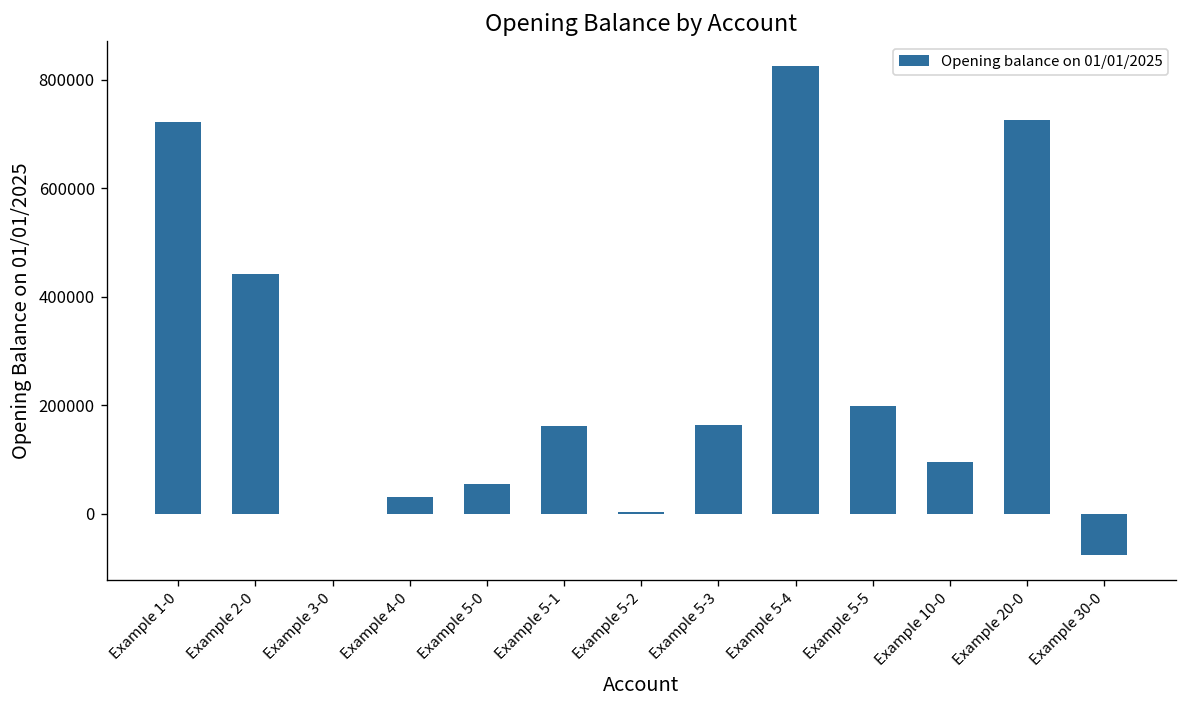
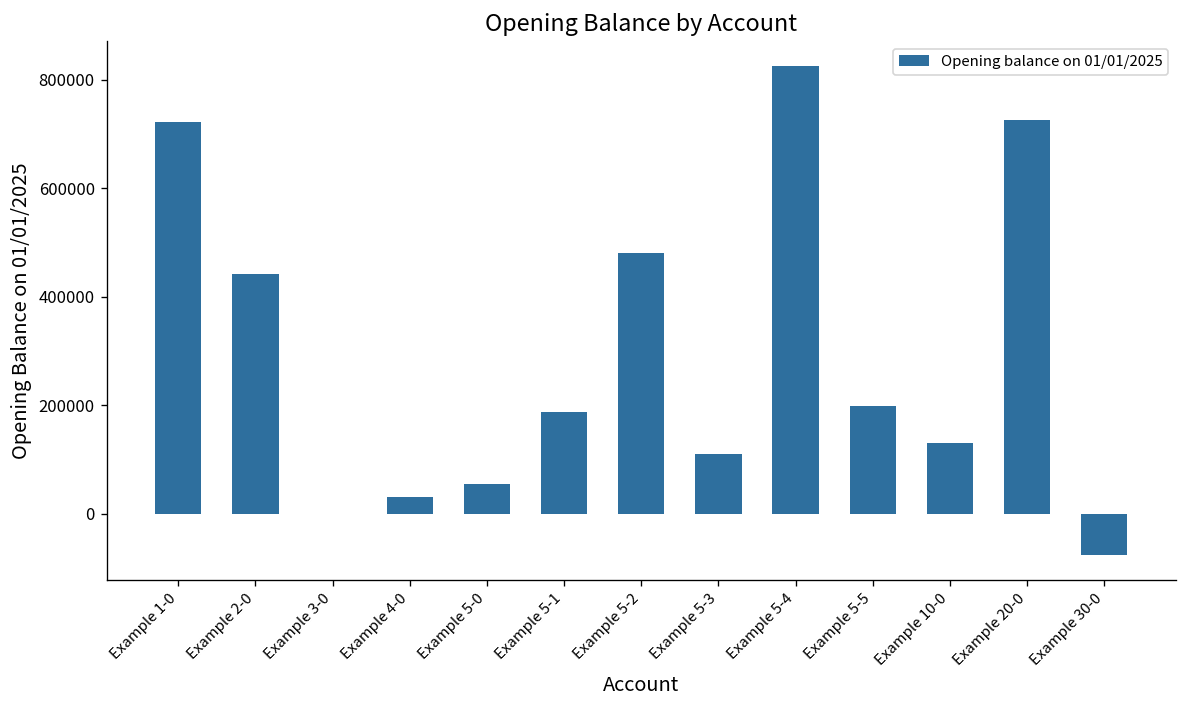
Example 5-1: 160000 -> 190000
Example 5-2: 0 -> 480000
Example 5-3: 160000 -> 110000
Example 10-0: 100000 -> 130000
